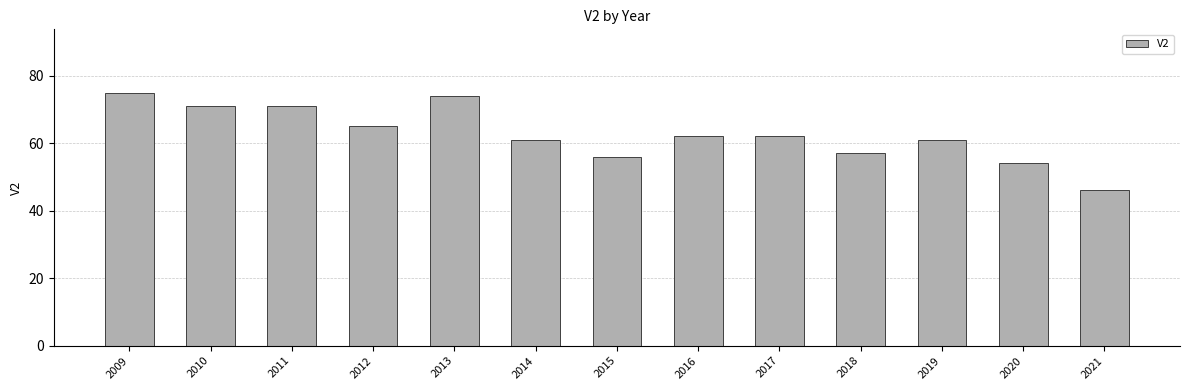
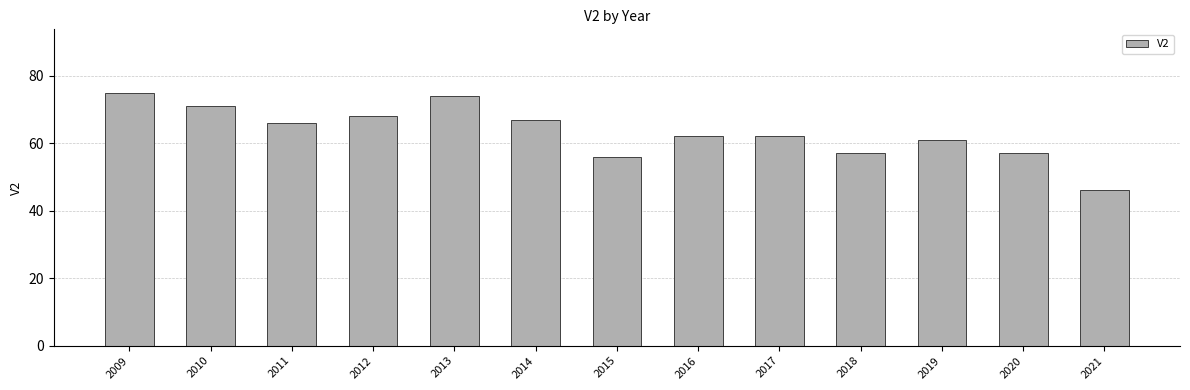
2011: 71 -> 66
2012: 65 -> 68
2014: 61 -> 67
2020: 54 -> 57
